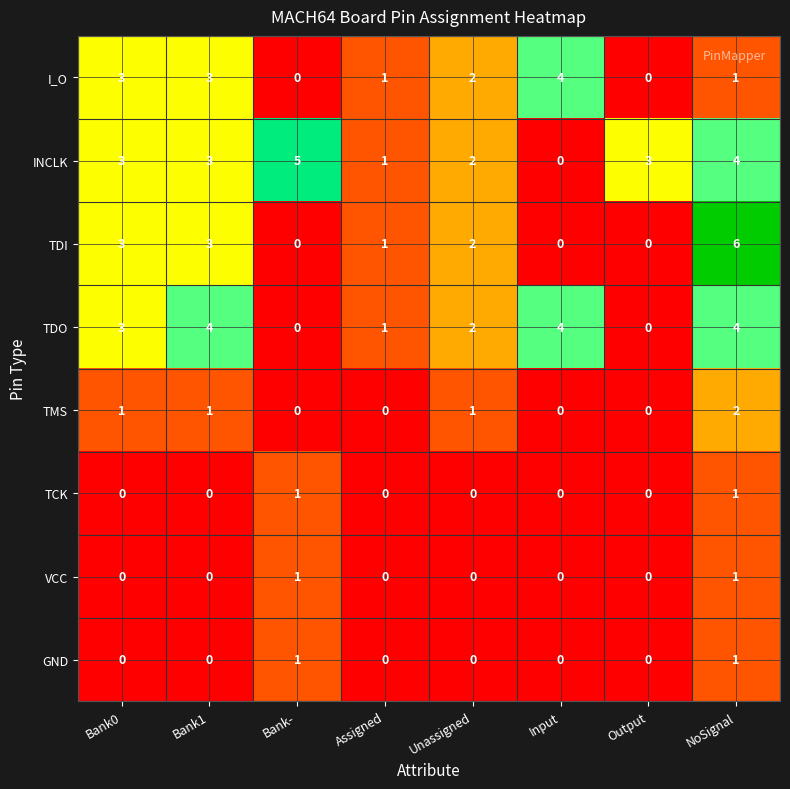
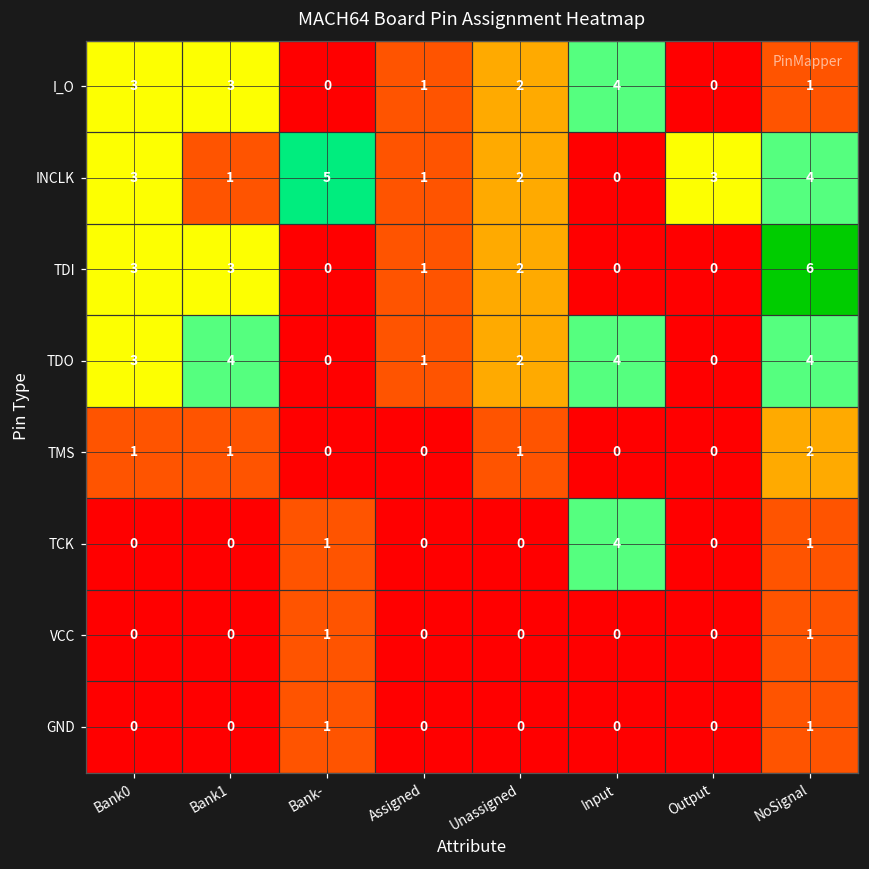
INCLK, Bank1: 3 -> 1
TCK, Input: 0 -> 4
